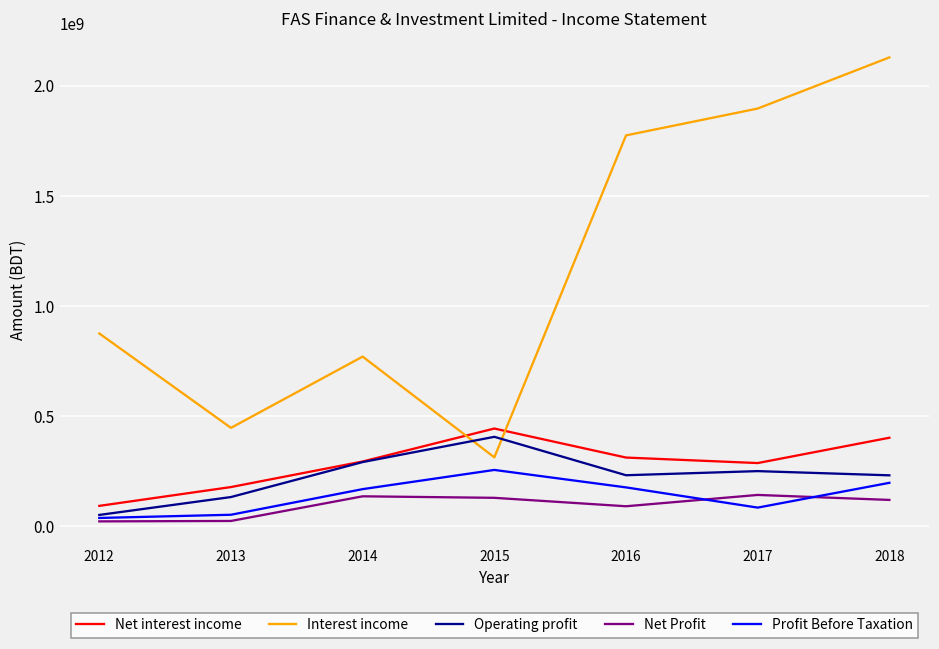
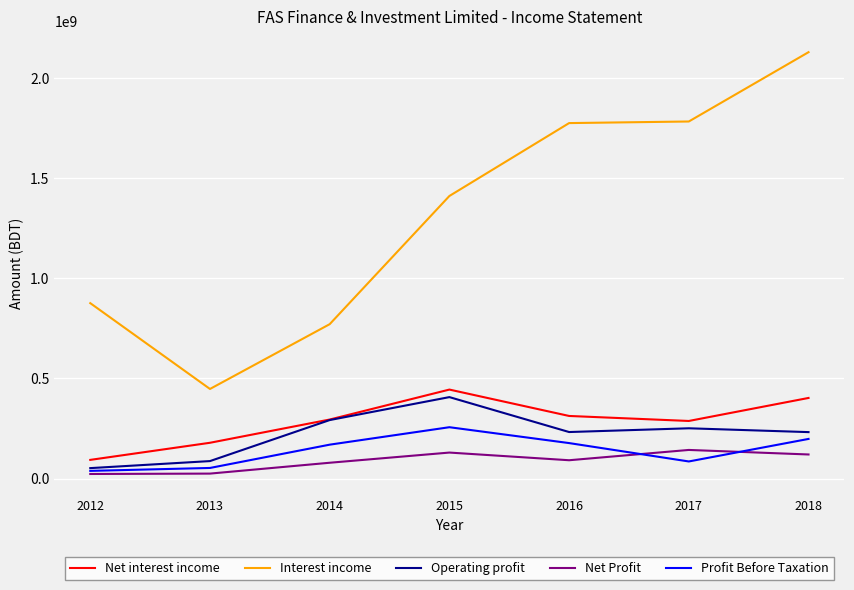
Operating profit, 2013: 130000000 -> 90000000
Net Profit, 2014: 140000000 -> 80000000
Interest income, 2015: 310000000 -> 1410000000
Interest income, 2017: 1900000000 -> 1780000000
